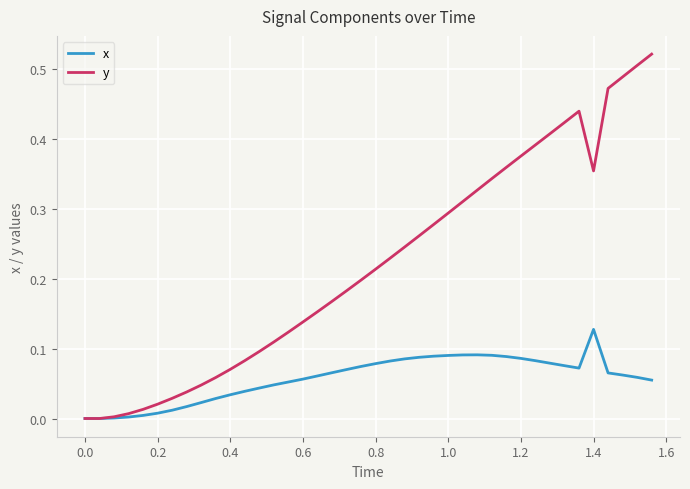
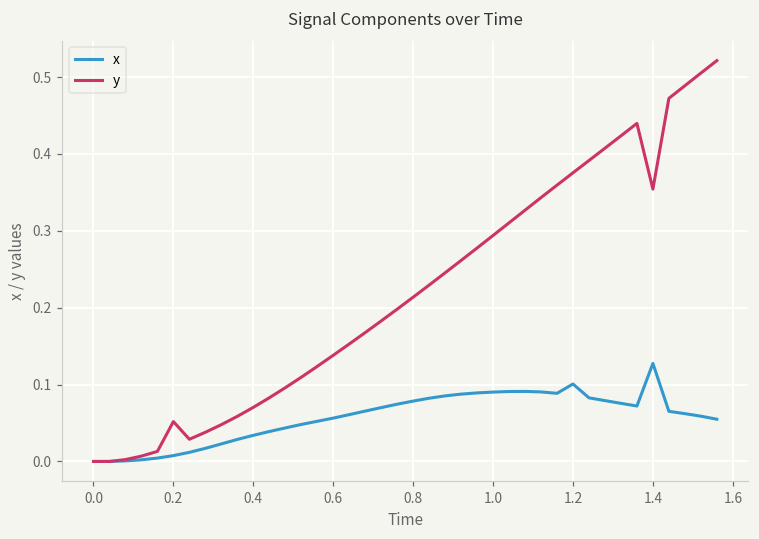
y, 0.2: 0.02 -> 0.05
x, 1.2: 0.09 -> 0.10
